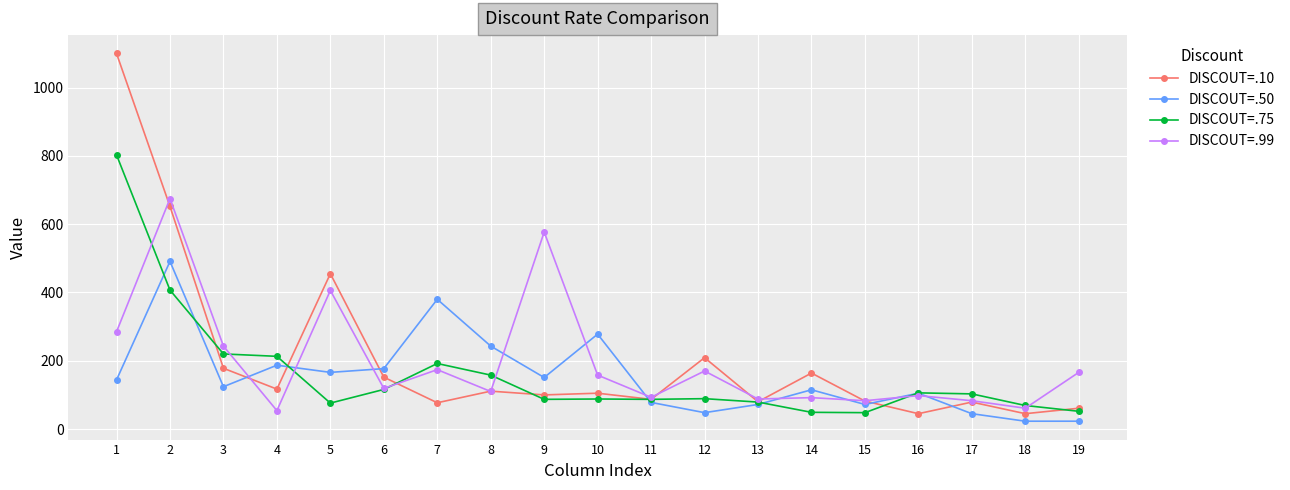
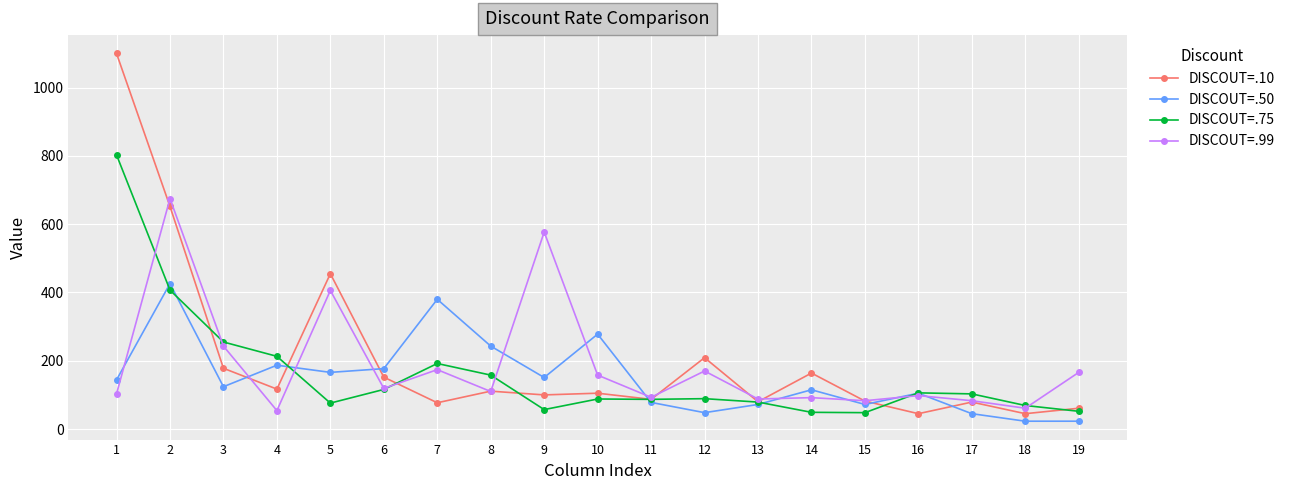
DISCOUT=.99, 1: 290 -> 100
DISCOUT=.50, 2: 490 -> 430
DISCOUT=.75, 3: 220 -> 260
DISCOUT=.75, 9: 90 -> 60
